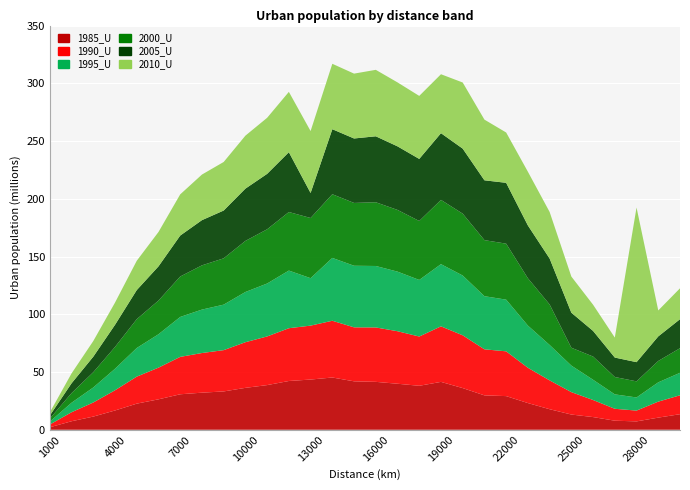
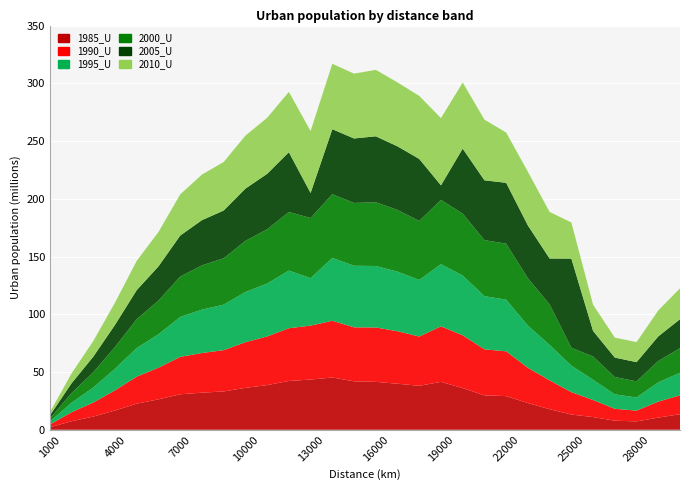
2005_U, 19000: 58 -> 13
2010_U, 19000: 51 -> 58
2005_U, 25000: 30 -> 77
2010_U, 28000: 134 -> 17
